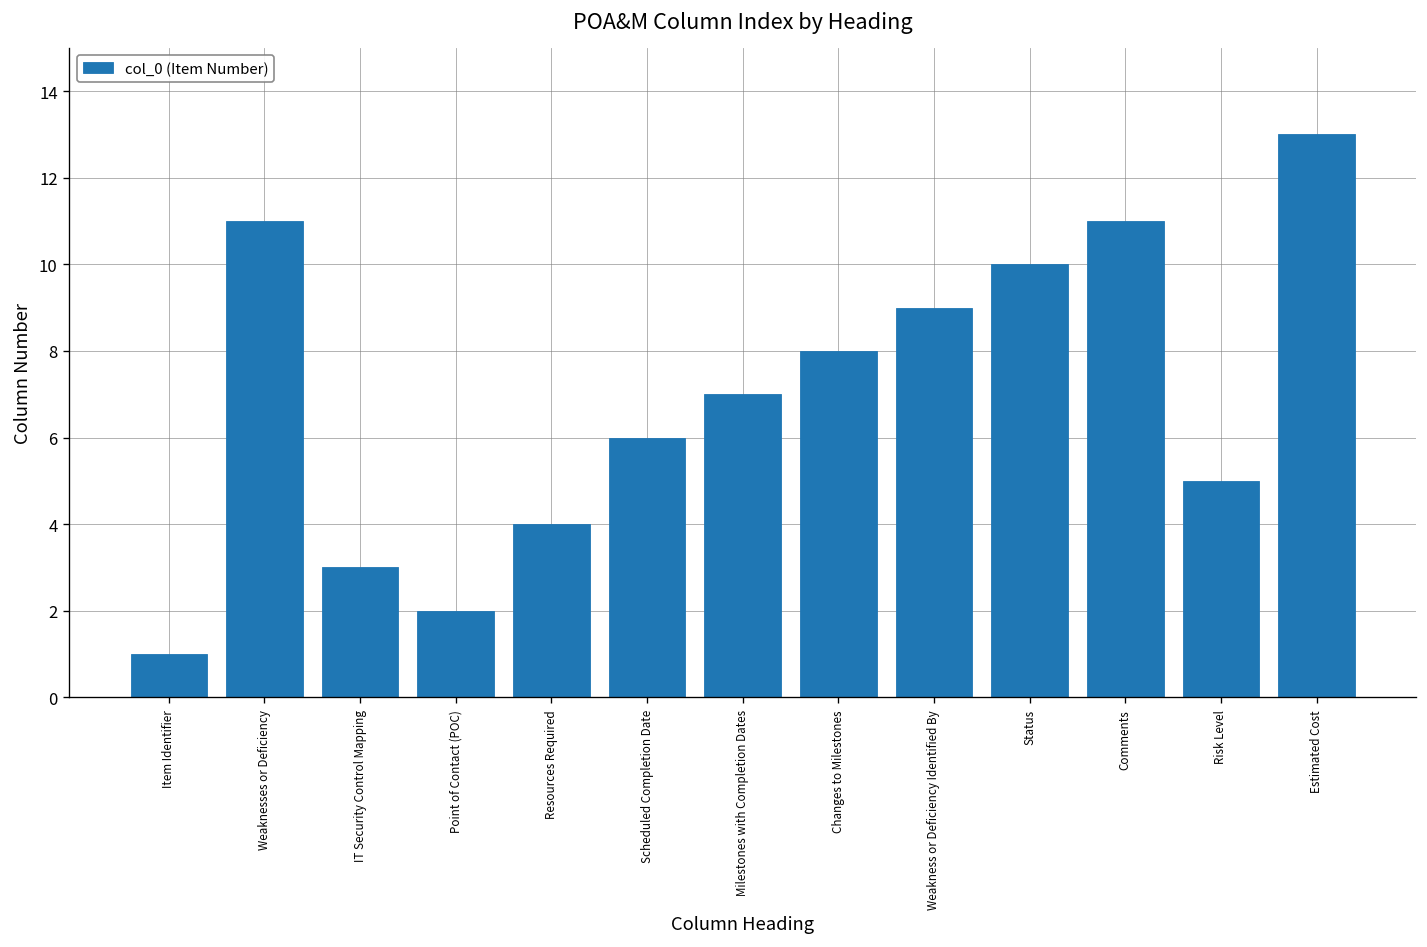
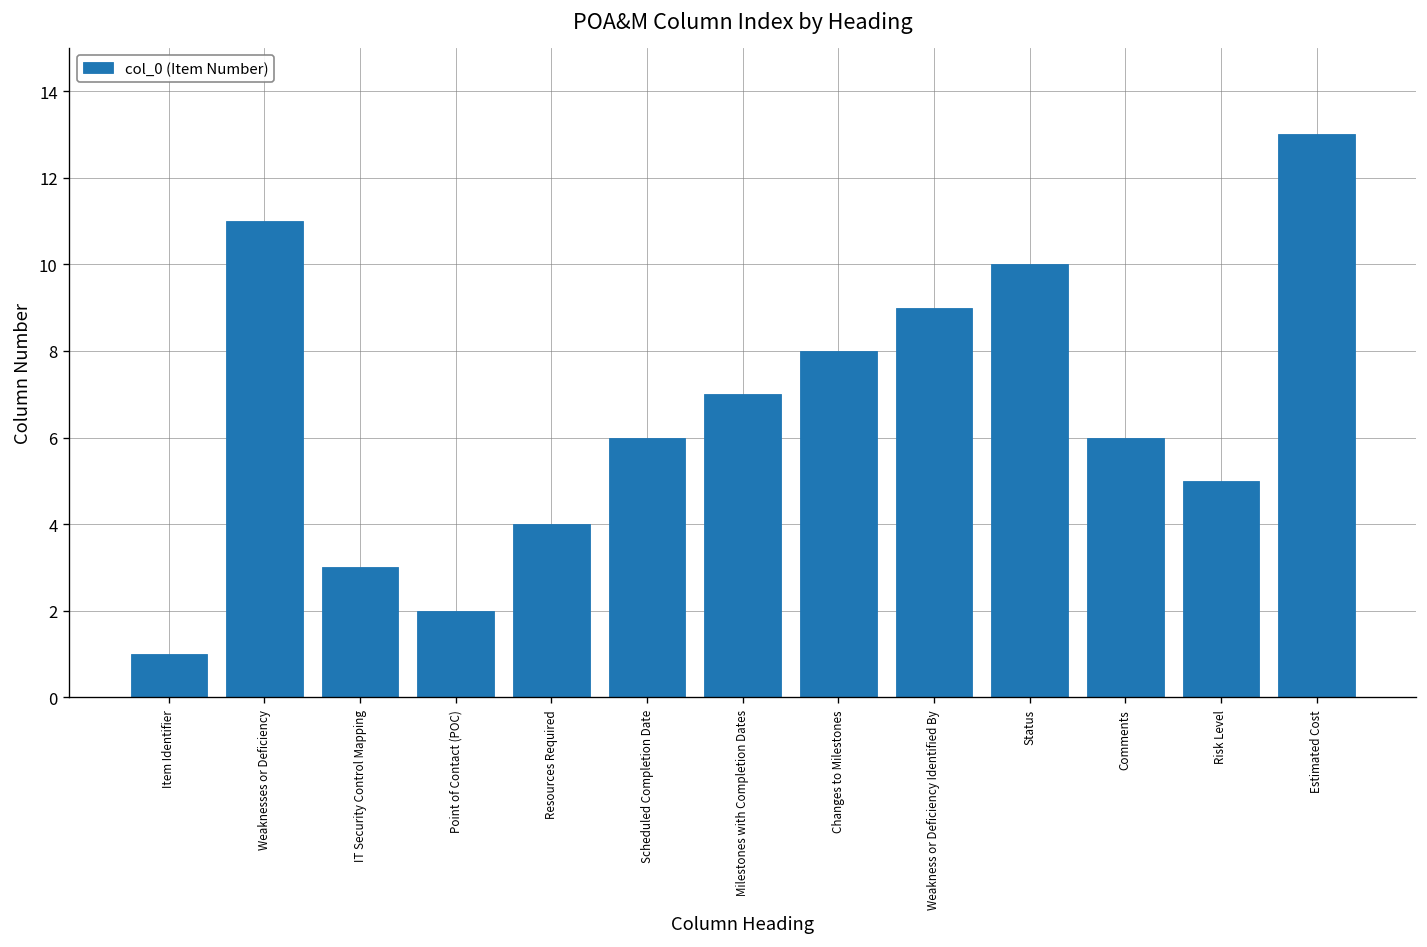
Comments: 11 -> 6
